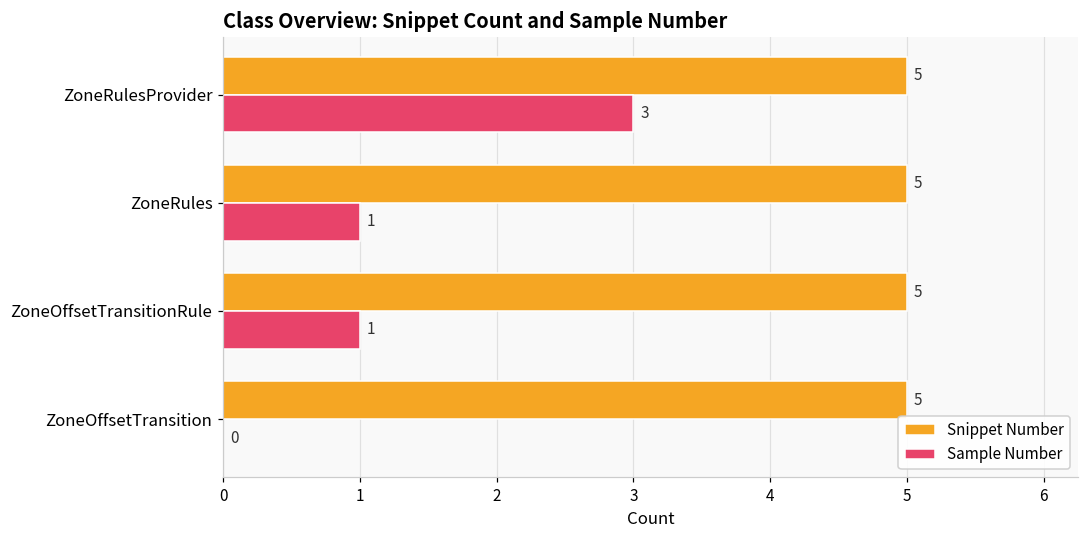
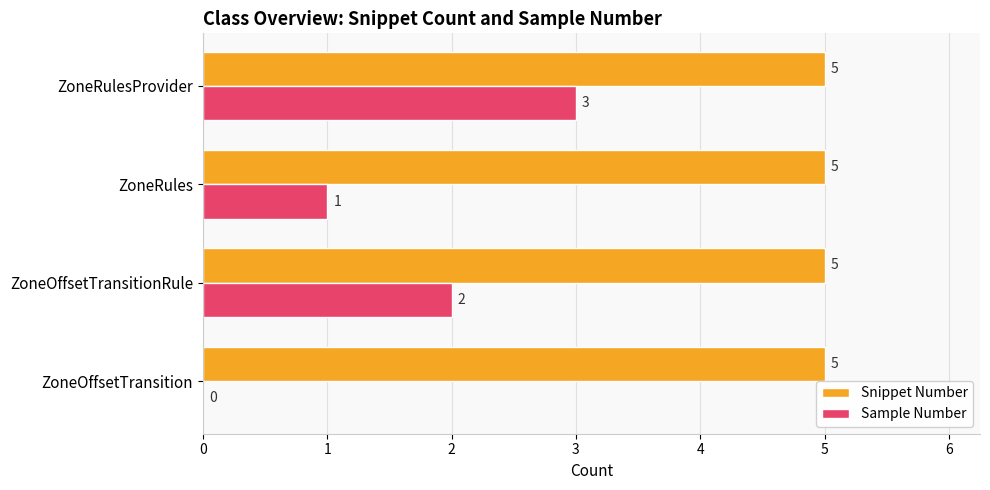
Sample Number, ZoneOffsetTransitionRule: 1 -> 2
